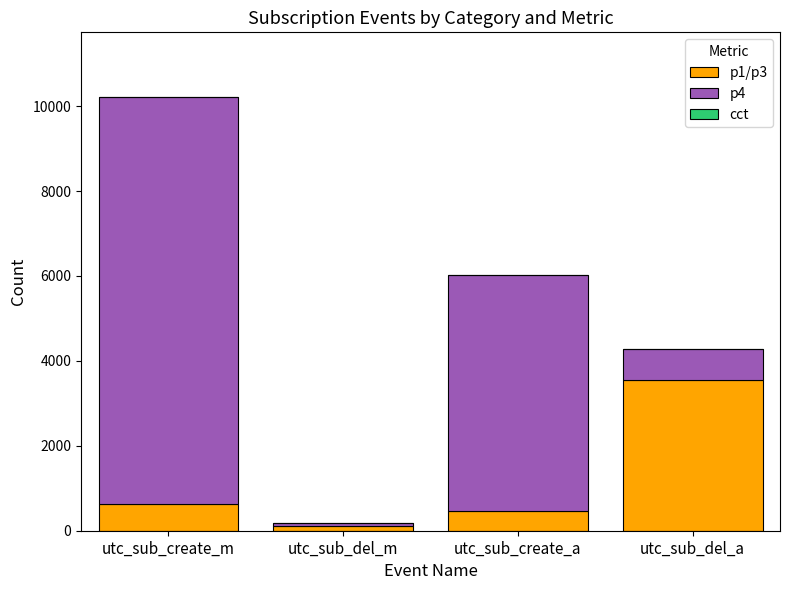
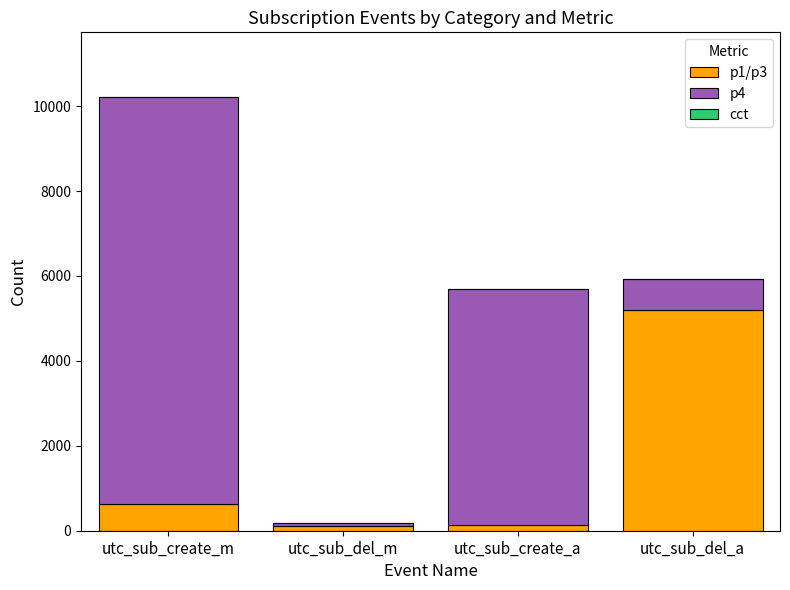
p1/p3, utc_sub_create_a: 500 -> 100
p1/p3, utc_sub_del_a: 3500 -> 5200
